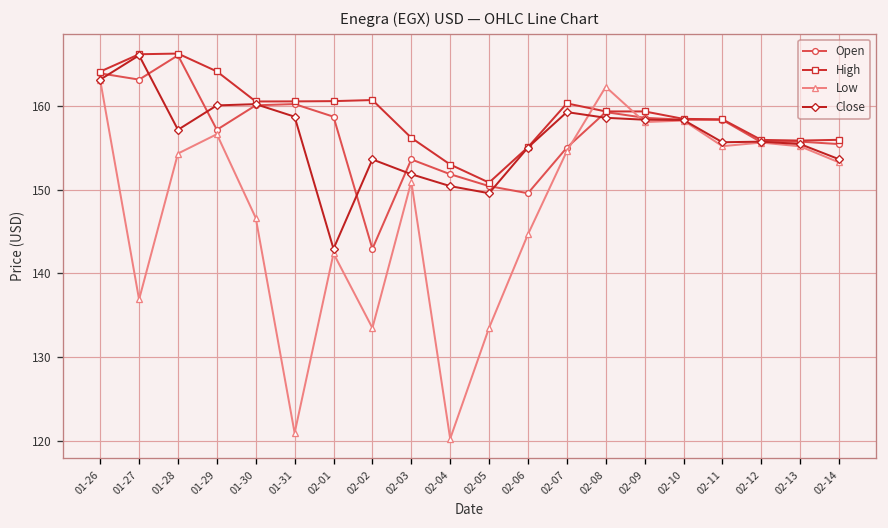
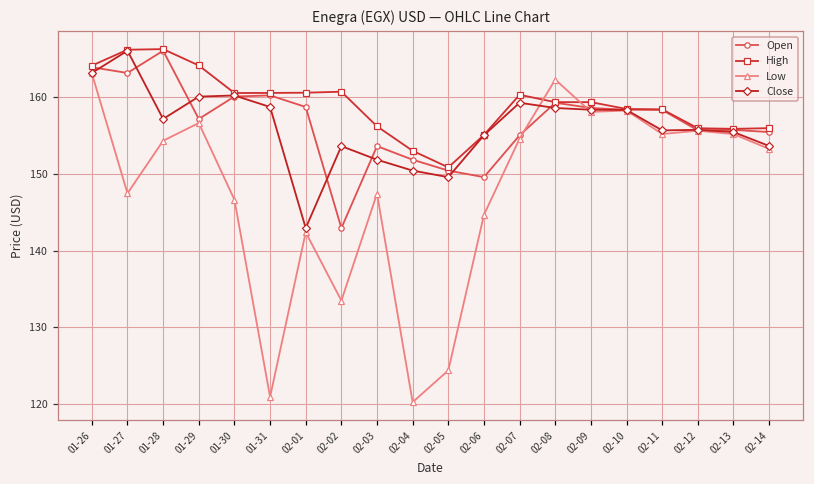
Low, 01-27: 137 -> 147
Low, 02-03: 151 -> 147
Low, 02-05: 134 -> 124
